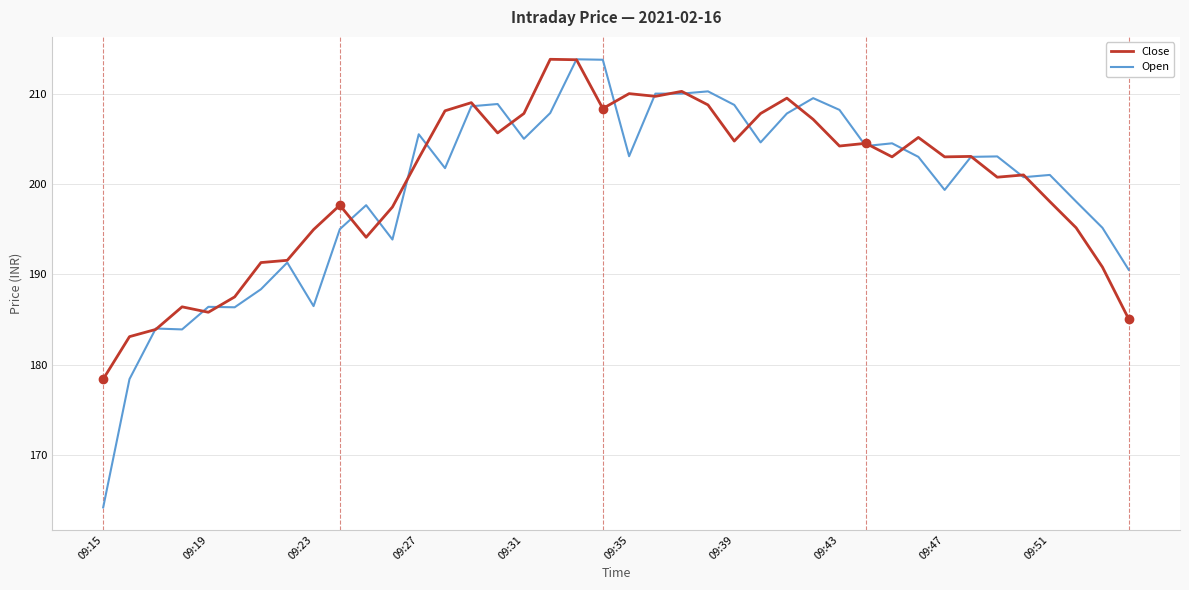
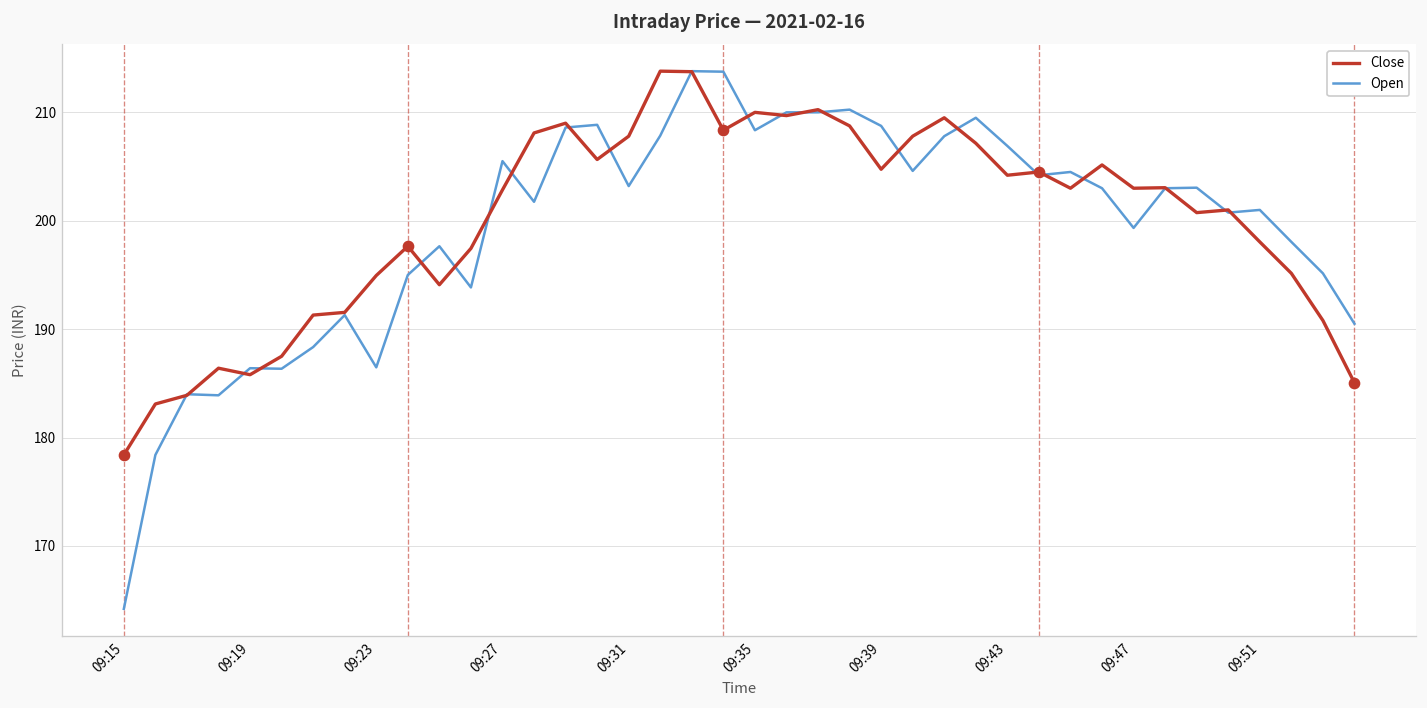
Open, 09:31: 205 -> 203
Open, 09:35: 203 -> 208
Open, 09:43: 208 -> 207
